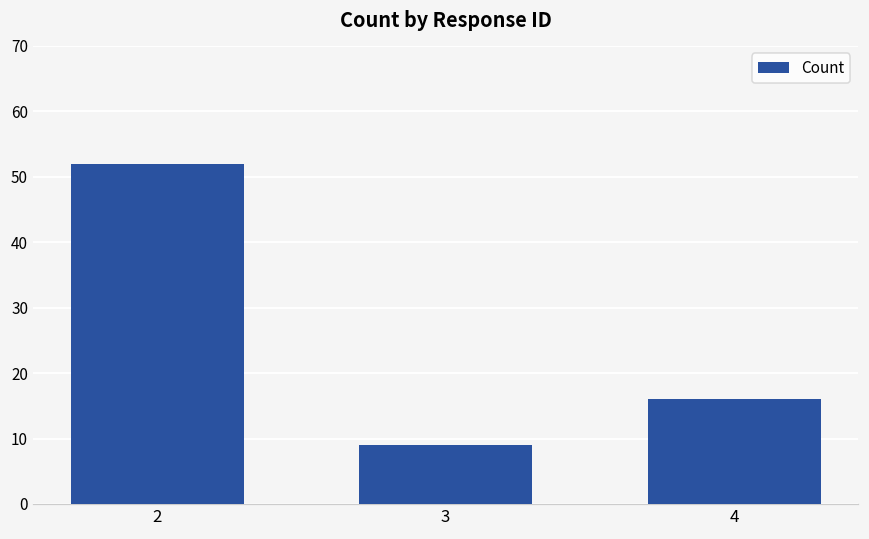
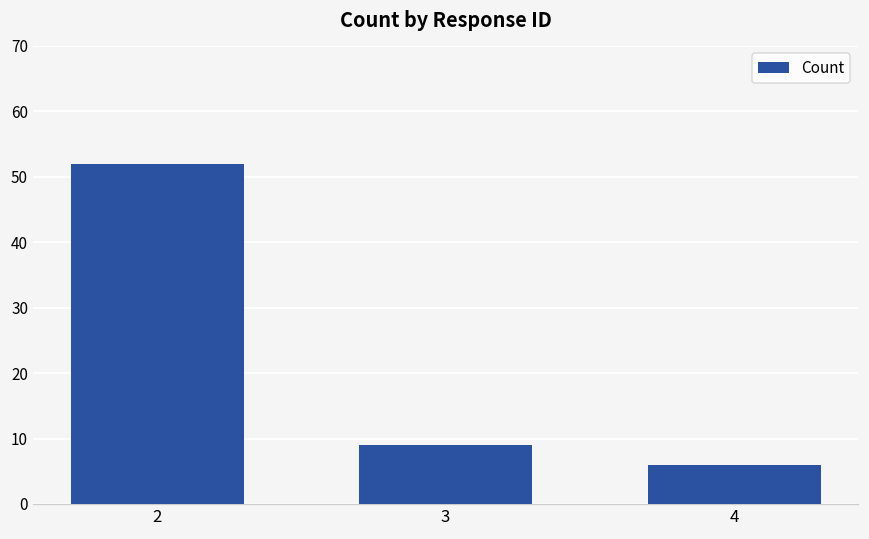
4: 16 -> 6
